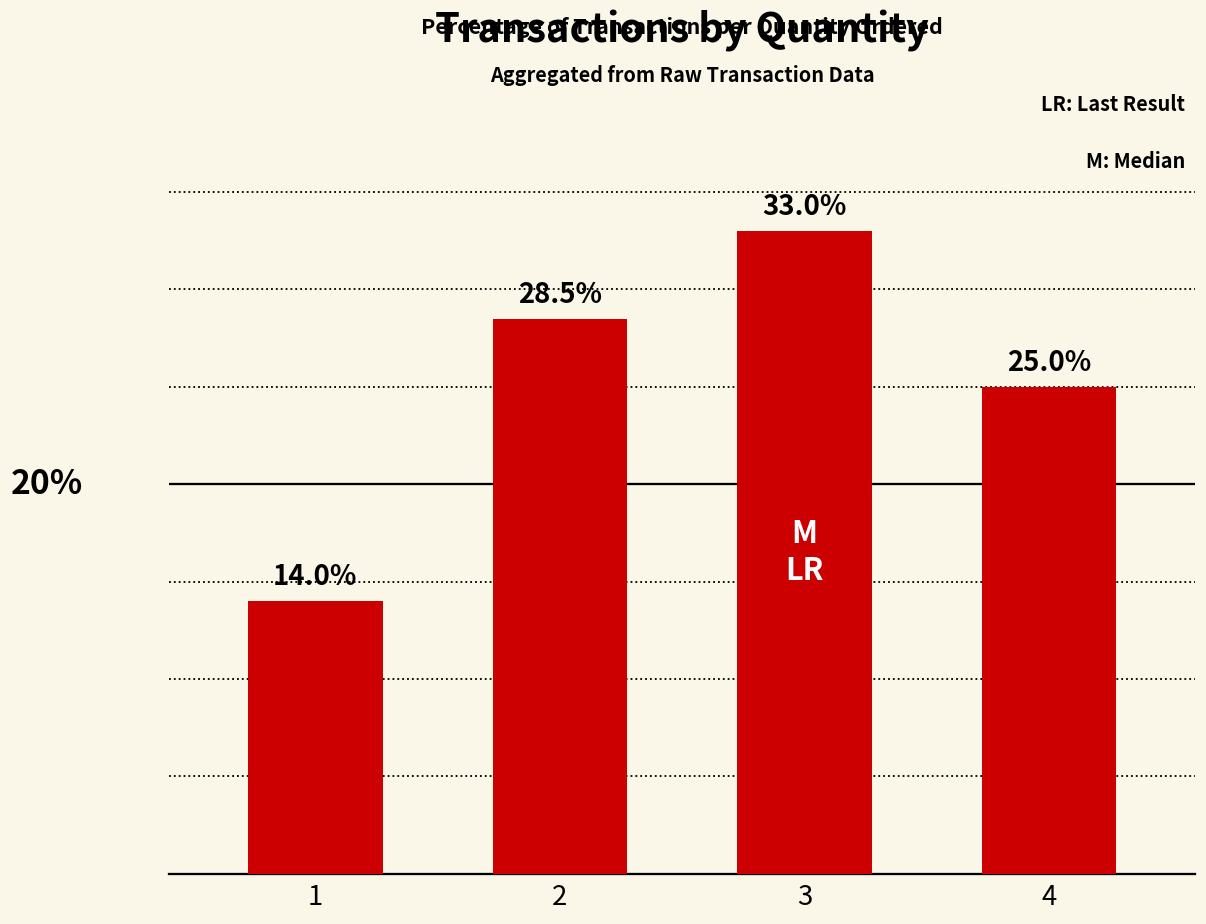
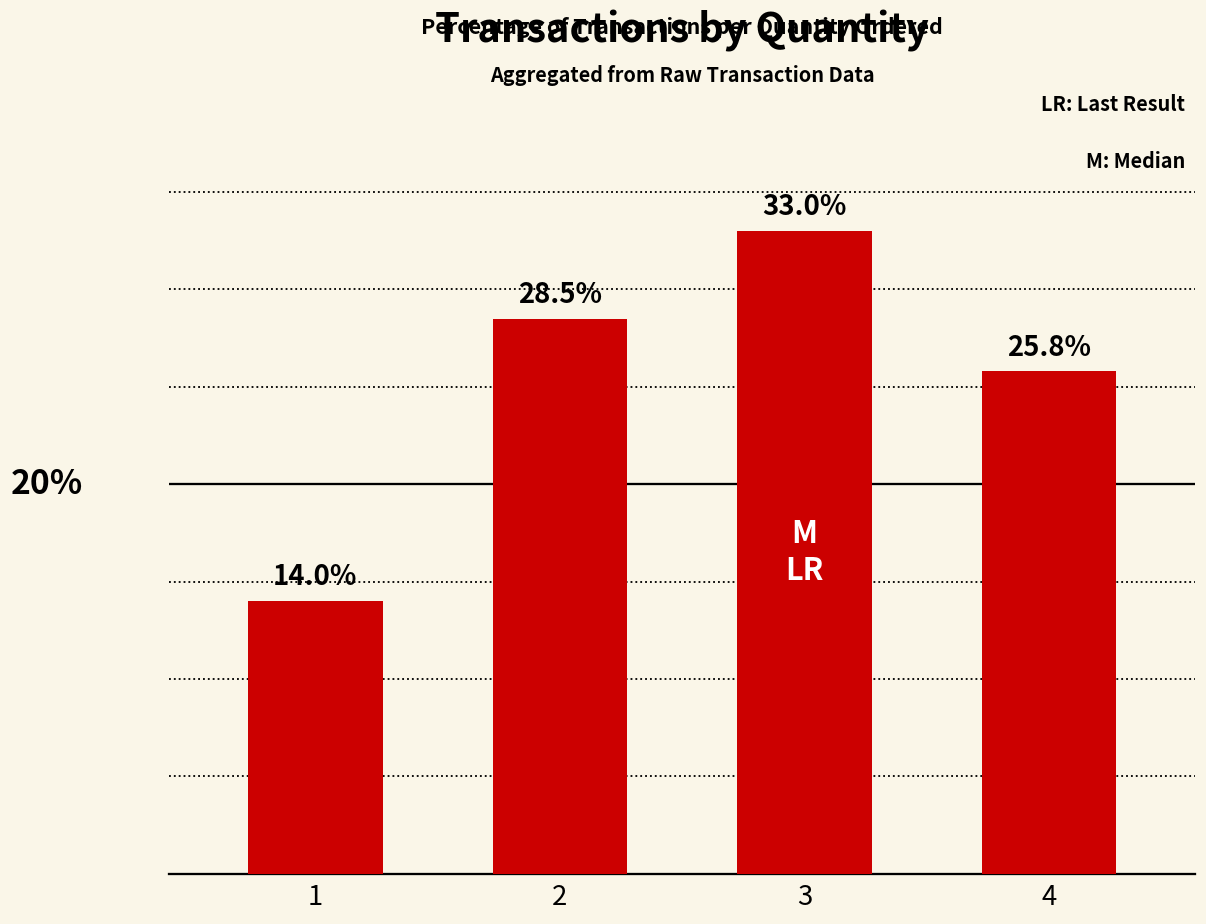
4: 25.0% -> 25.8%
